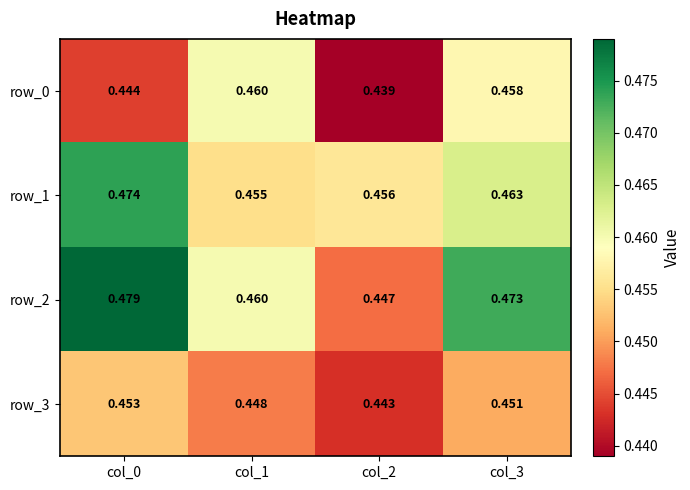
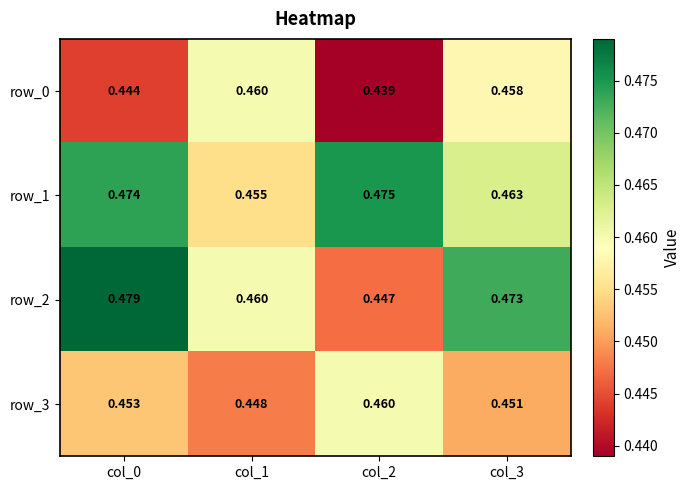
row_1, col_2: 0.456 -> 0.475
row_3, col_2: 0.443 -> 0.460
